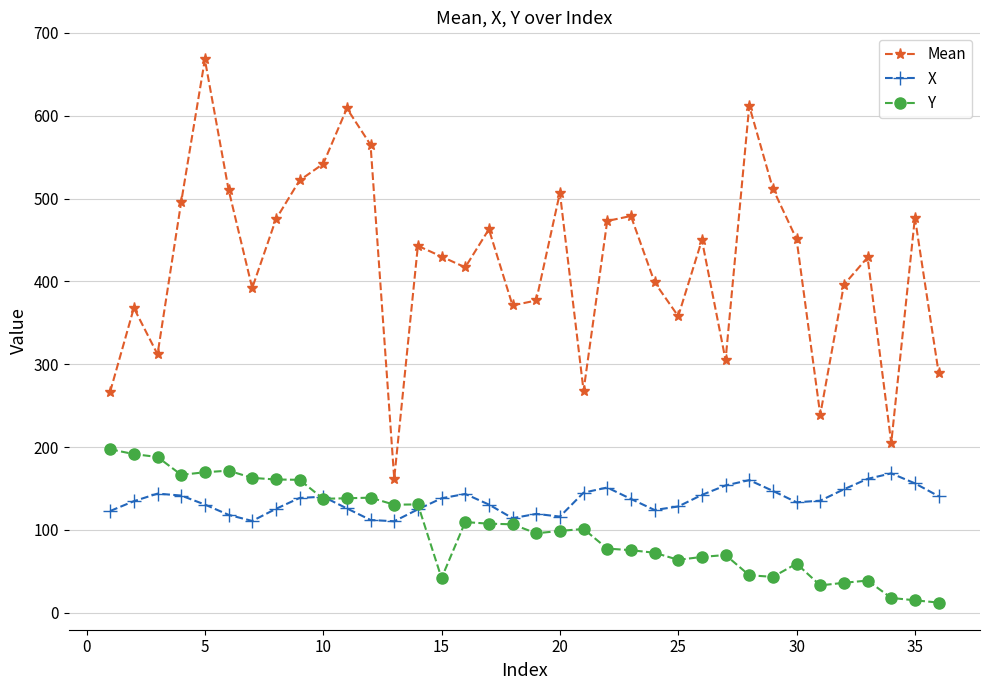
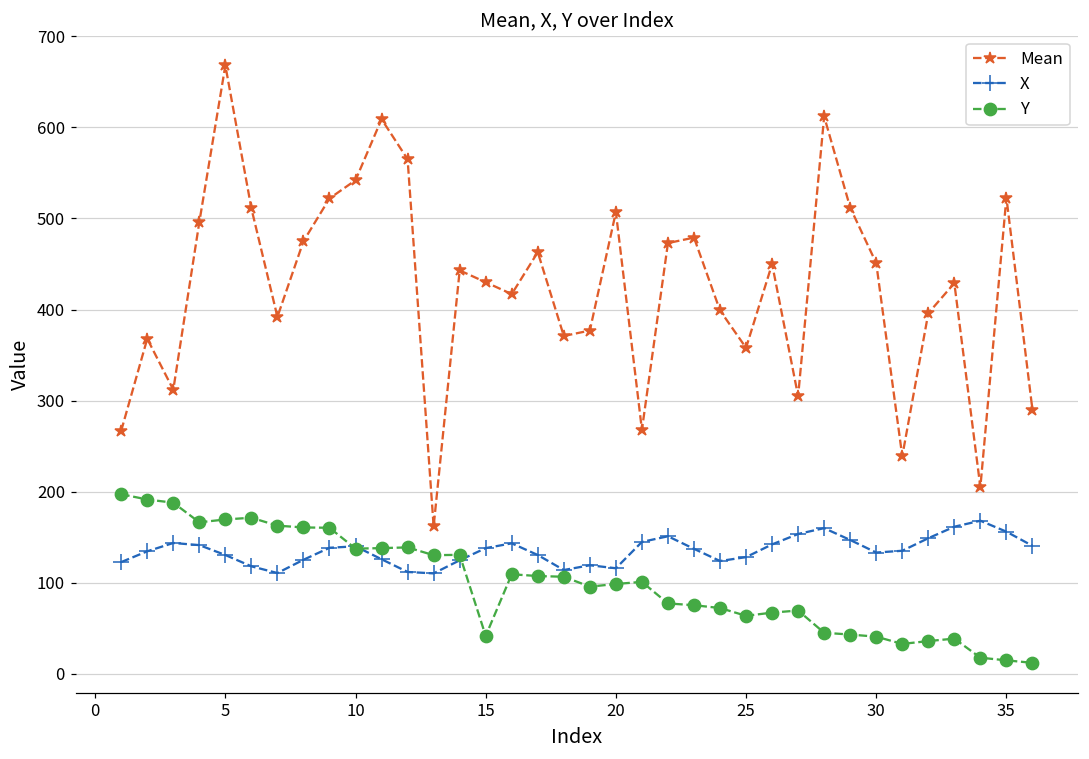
Y, 30: 60 -> 40
Mean, 35: 480 -> 520
